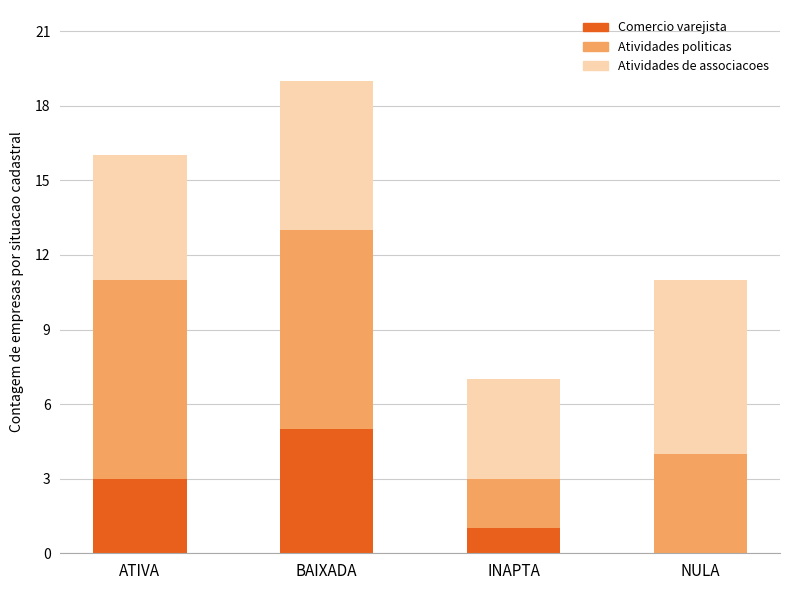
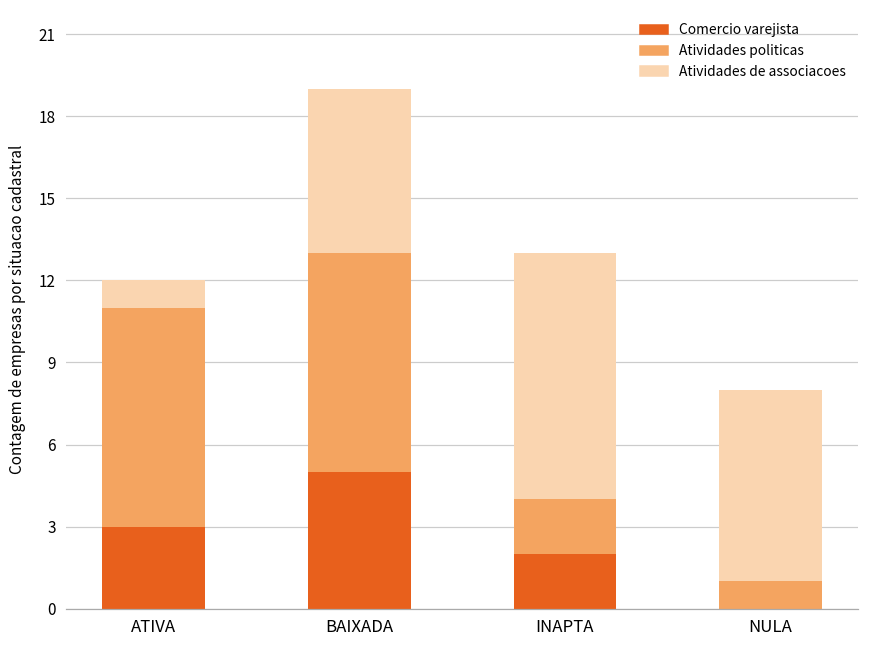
Atividades de associacoes, ATIVA: 5 -> 1
Comercio varejista, INAPTA: 1 -> 2
Atividades de associacoes, INAPTA: 4 -> 9
Atividades politicas, NULA: 4 -> 1
